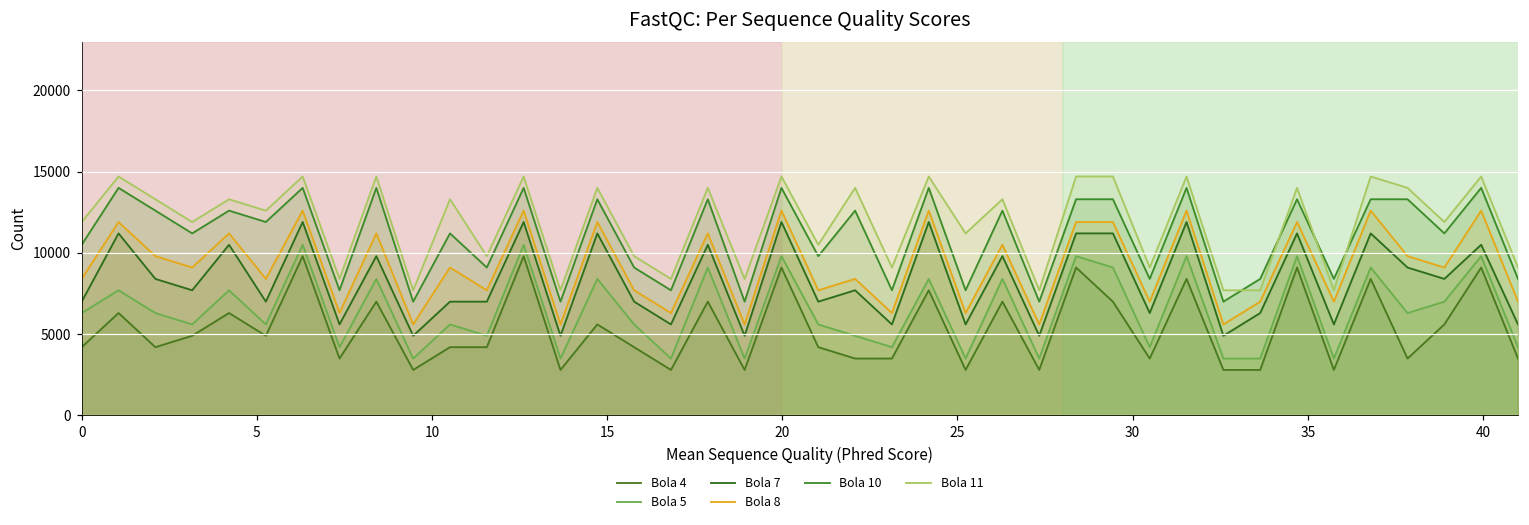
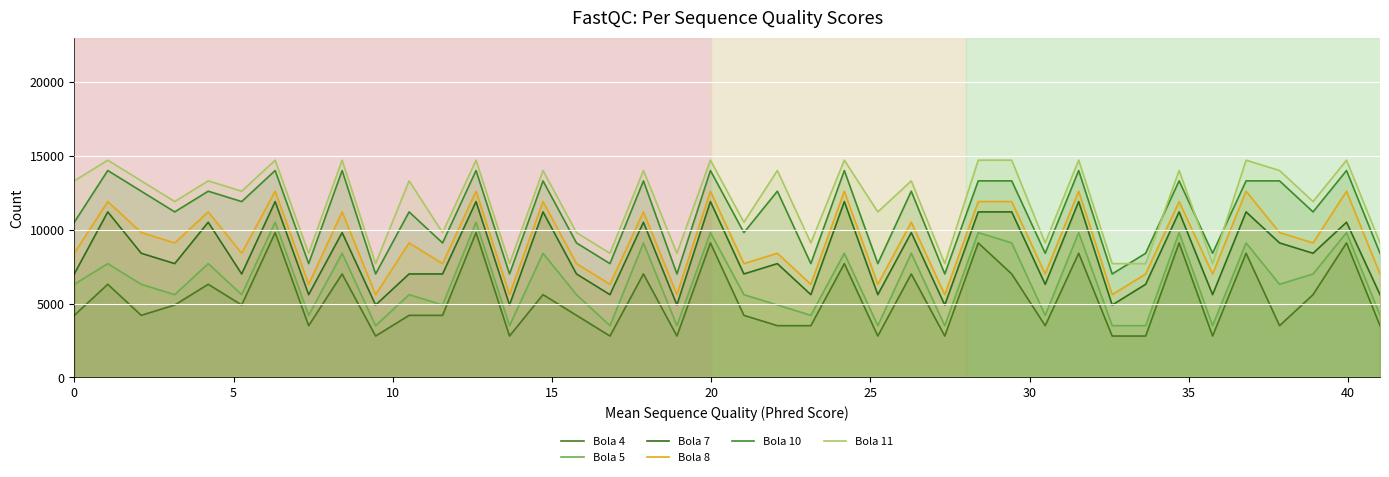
Bola 11, 0: 11900 -> 13300
